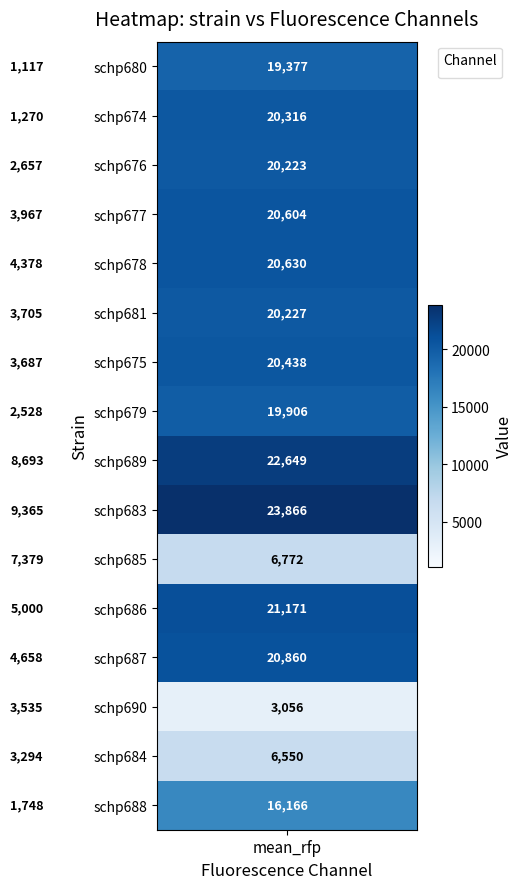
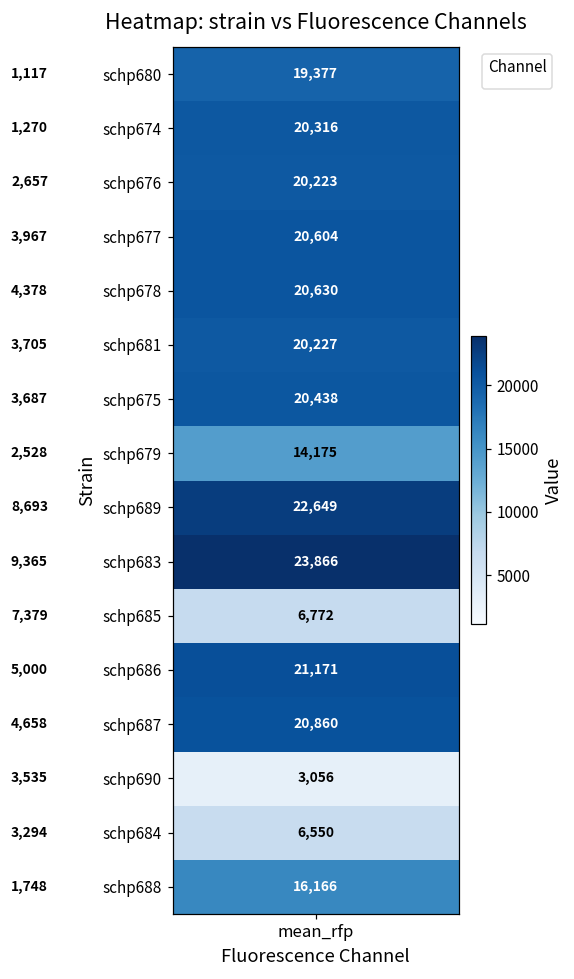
schp679, mean_rfp: 19,906 -> 14,175
